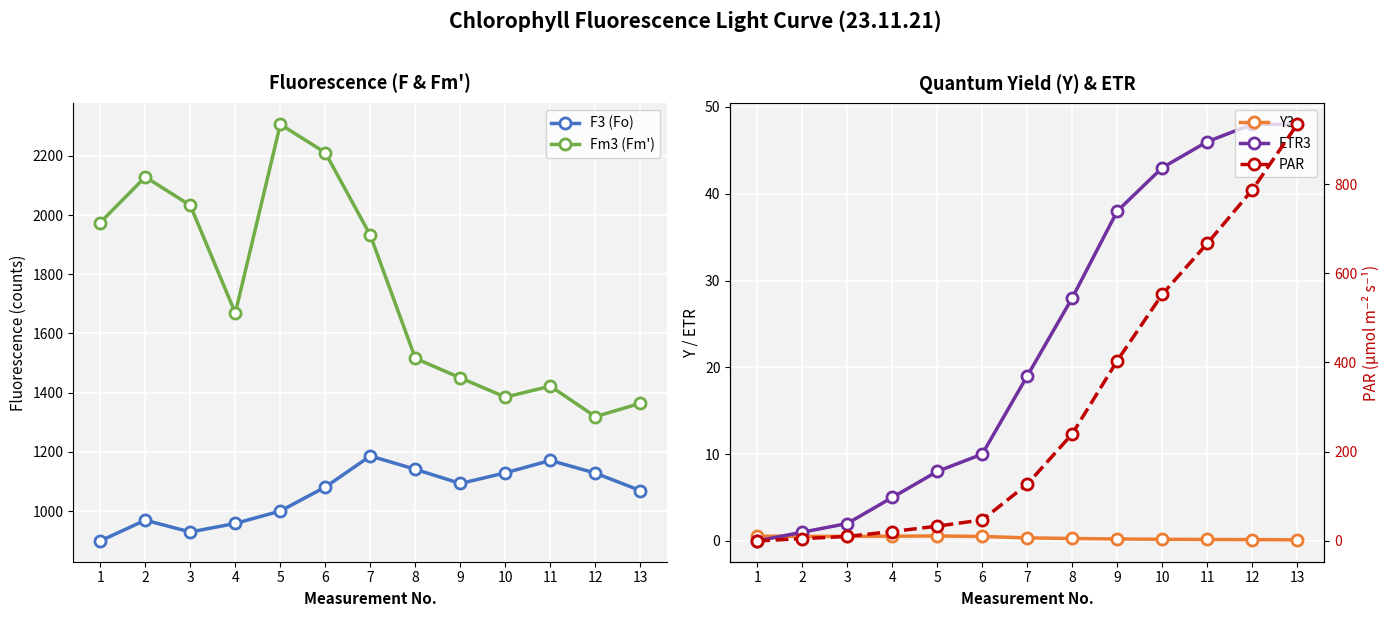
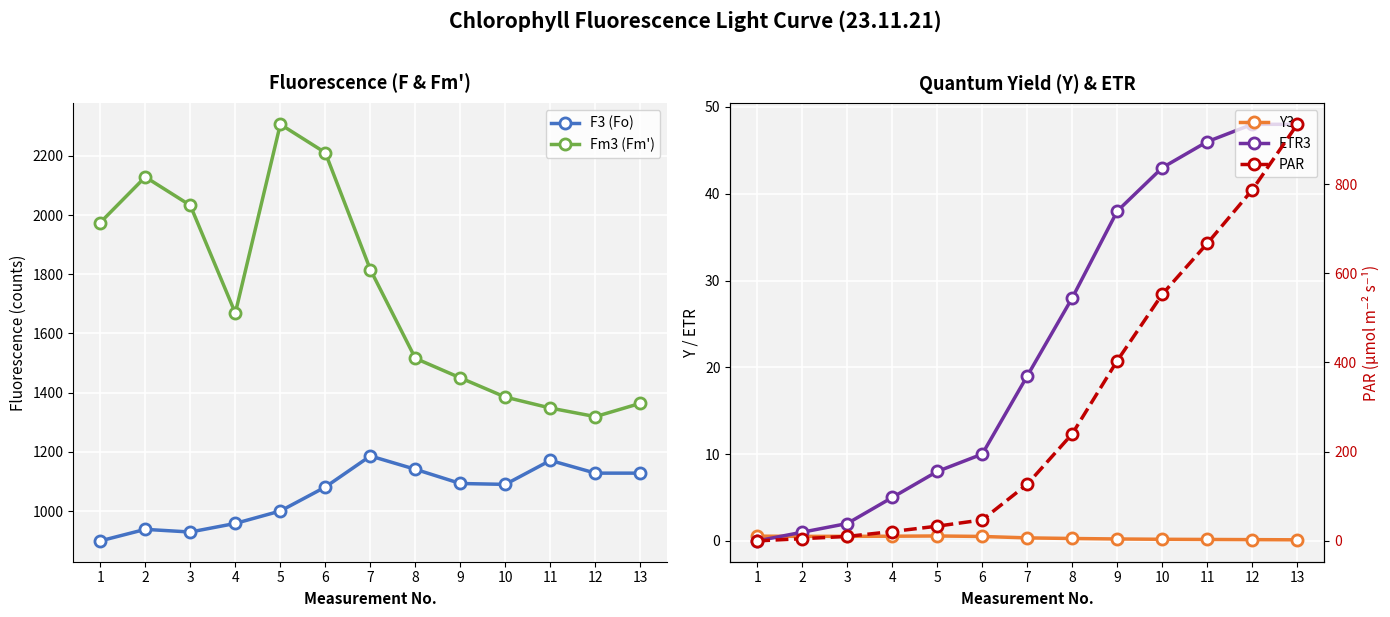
Fluorescence (F & Fm'), F3 (Fo), 2: 970 -> 940
Fluorescence (F & Fm'), Fm3 (Fm'), 7: 1930 -> 1820
Fluorescence (F & Fm'), F3 (Fo), 10: 1130 -> 1090
Fluorescence (F & Fm'), Fm3 (Fm'), 11: 1420 -> 1350
Fluorescence (F & Fm'), F3 (Fo), 13: 1070 -> 1130
